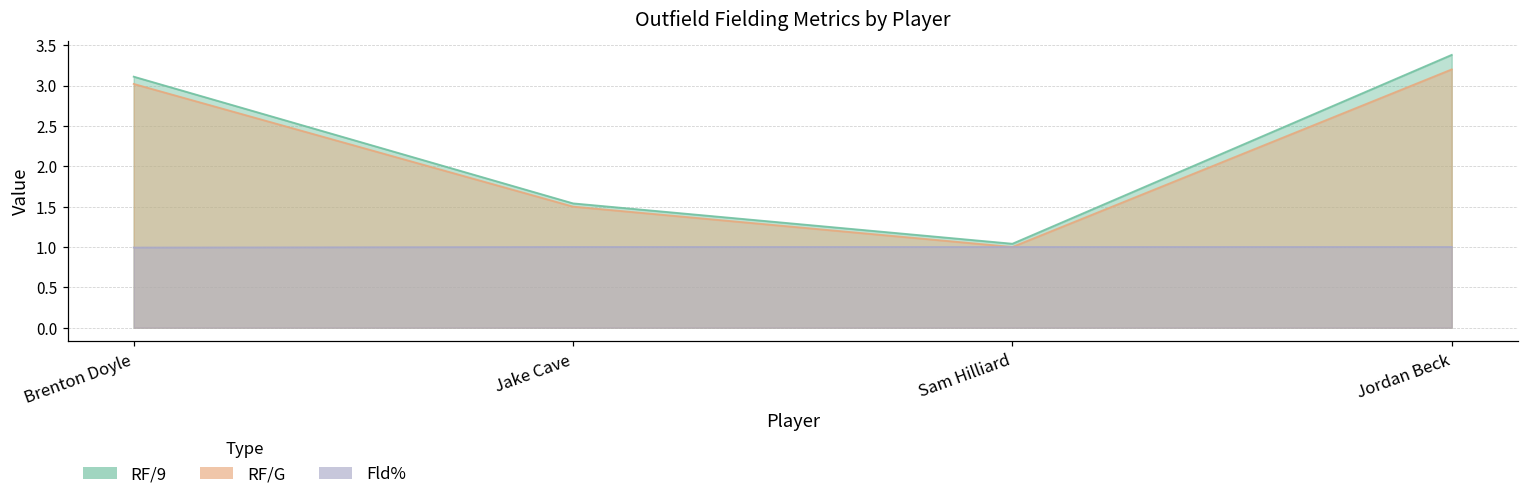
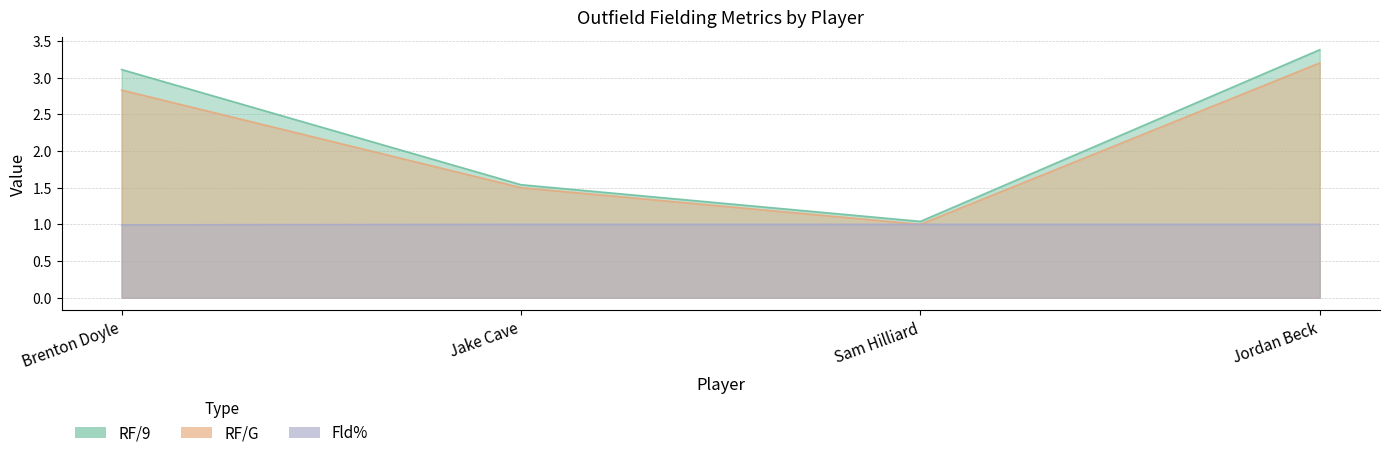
RF/G, Brenton Doyle: 3.0 -> 2.8
